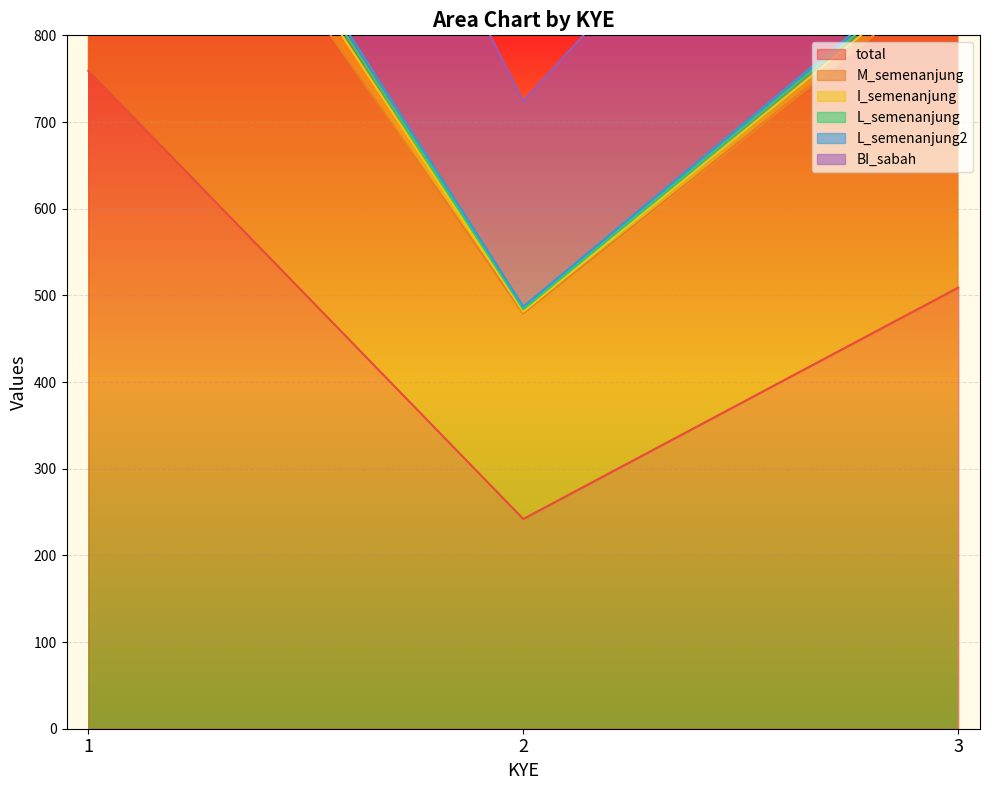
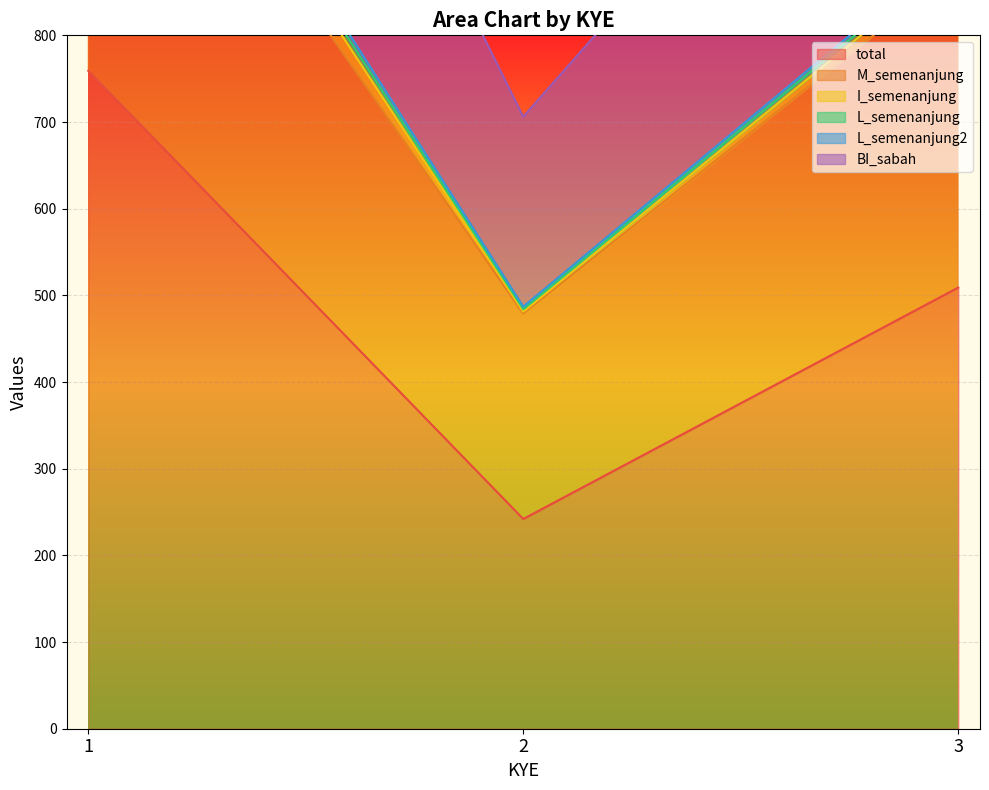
BI_sabah, 2: 240 -> 220
